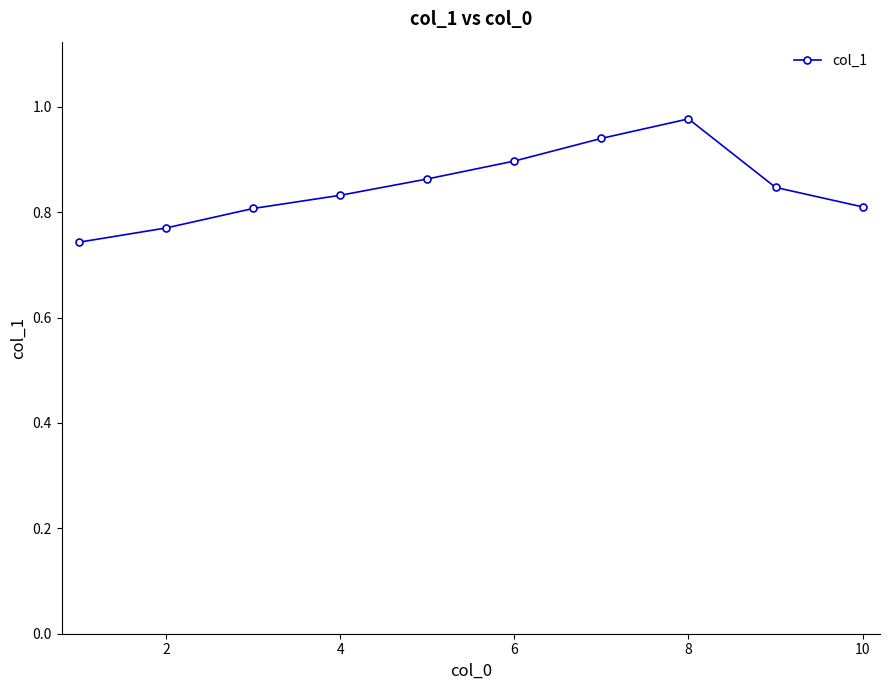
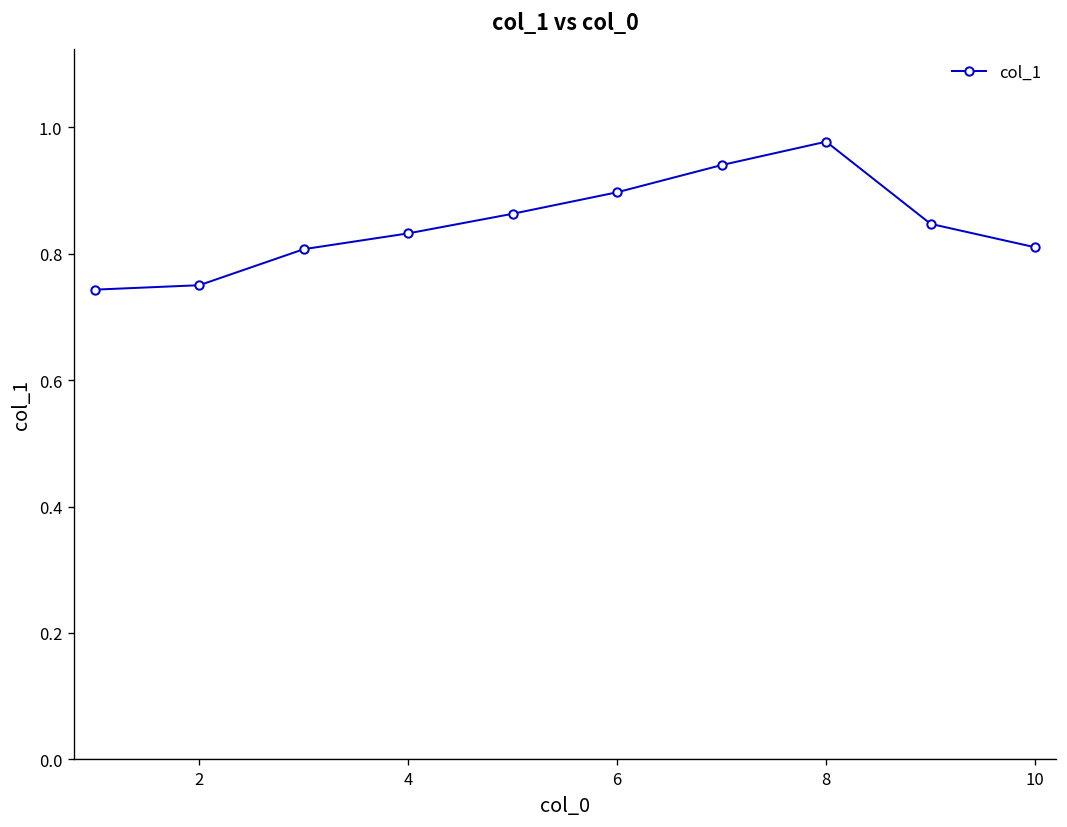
2: 0.77 -> 0.75
